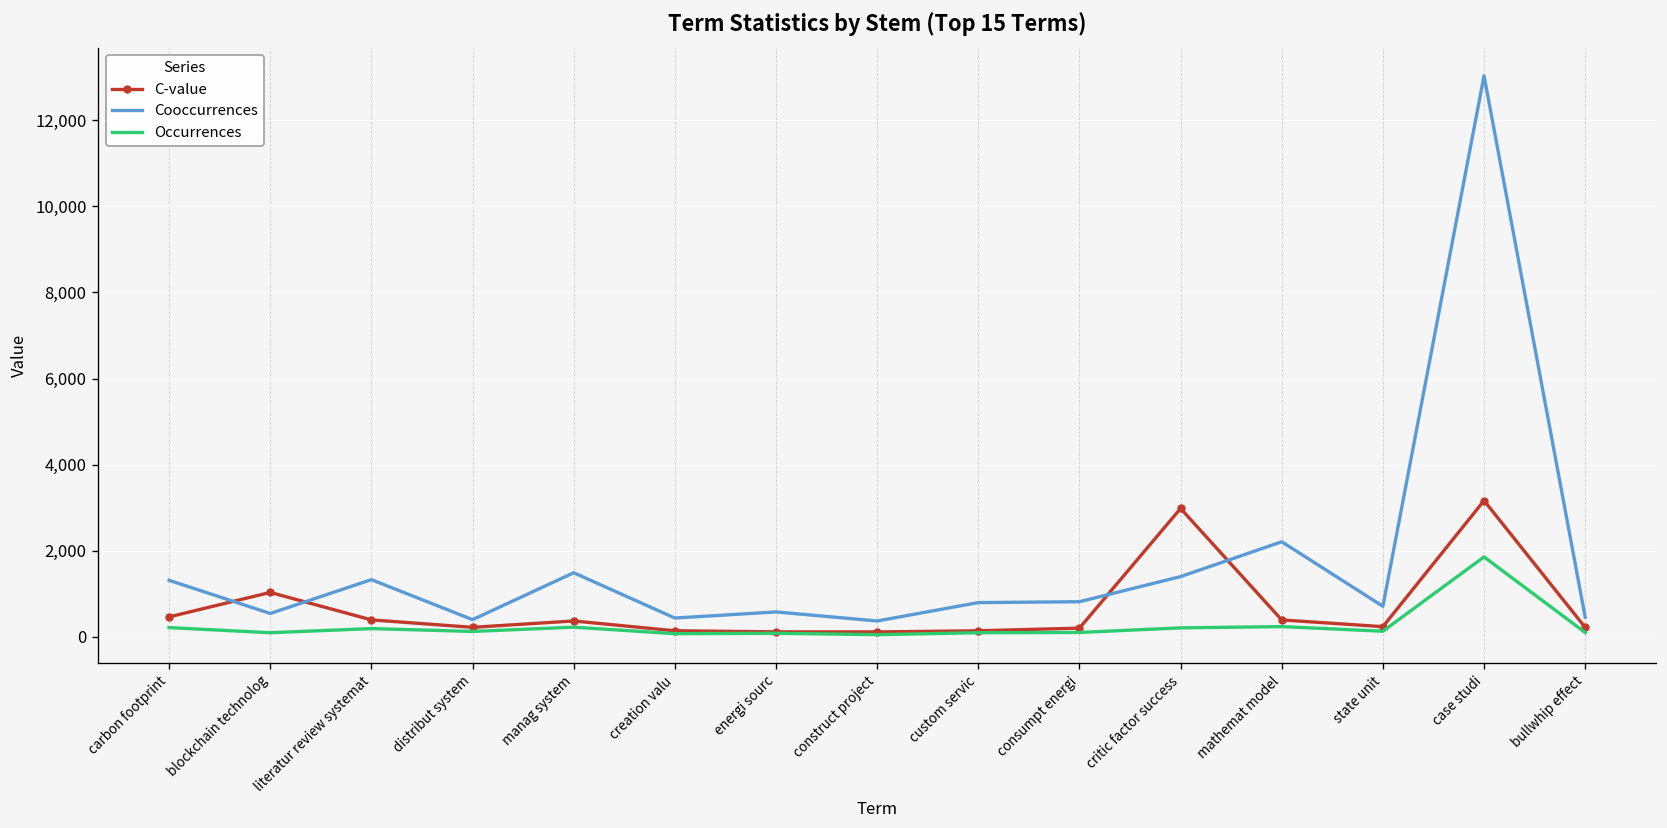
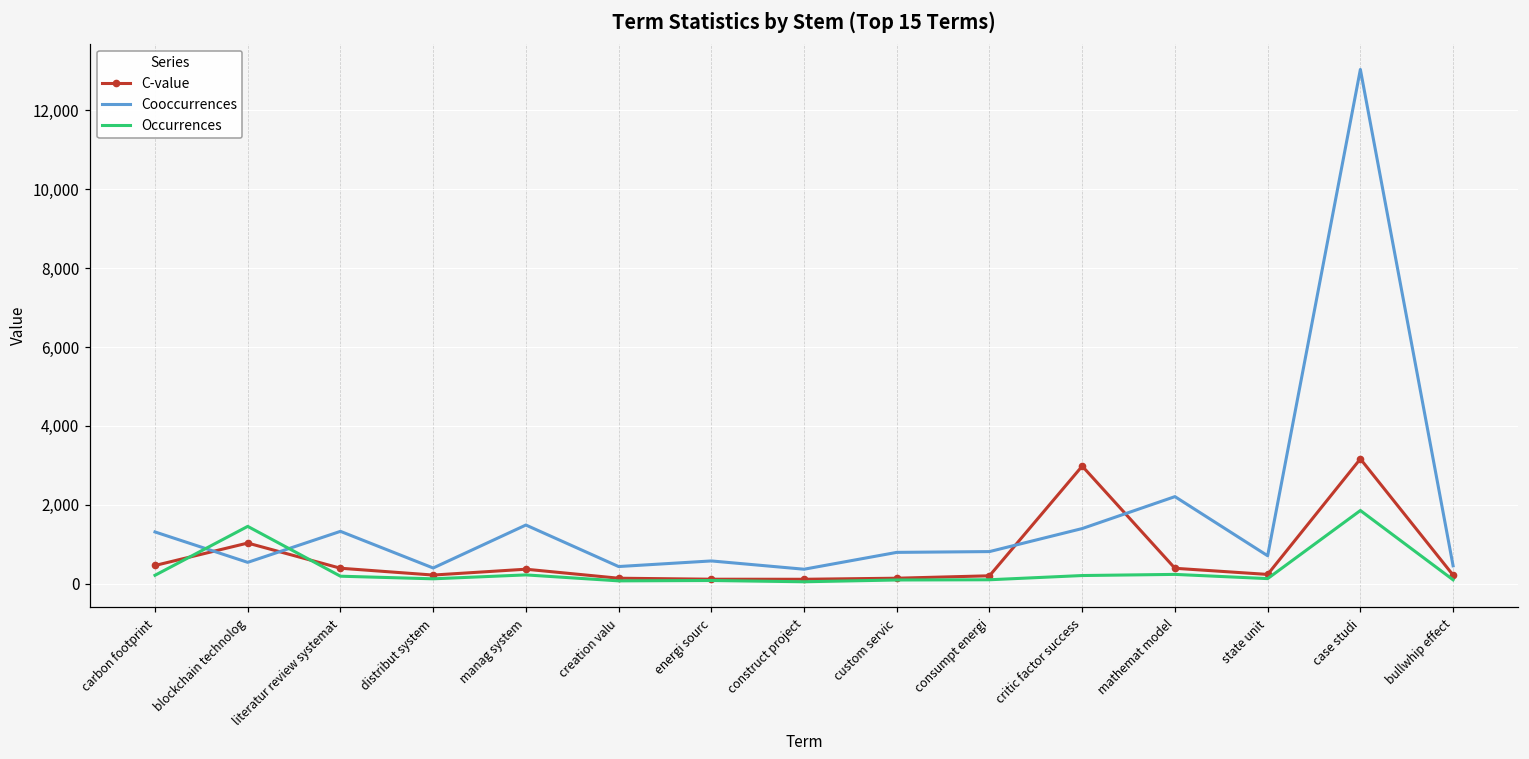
Occurrences, blockchain technolog: 100 -> 1,500
